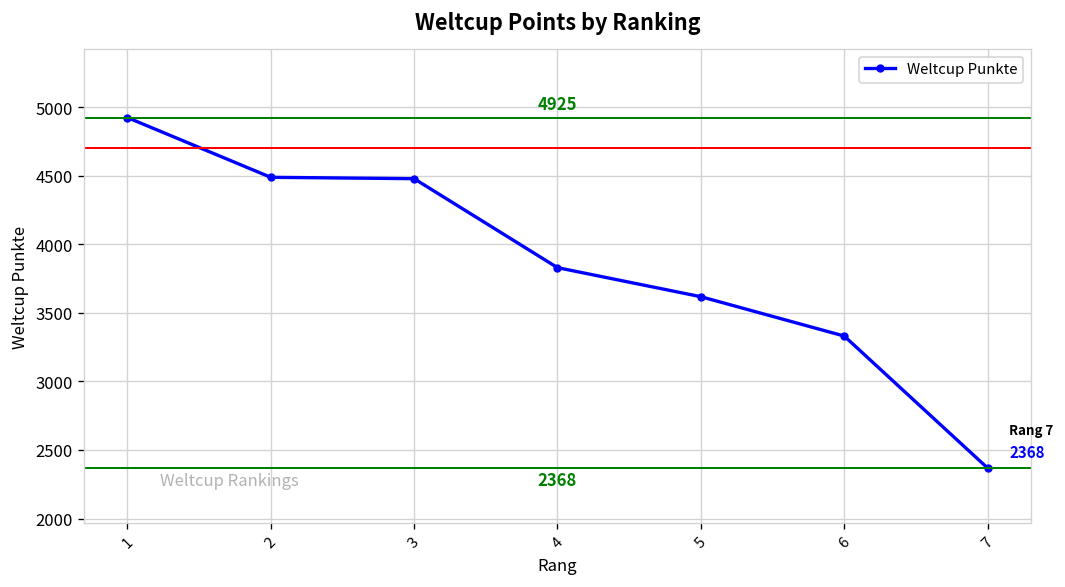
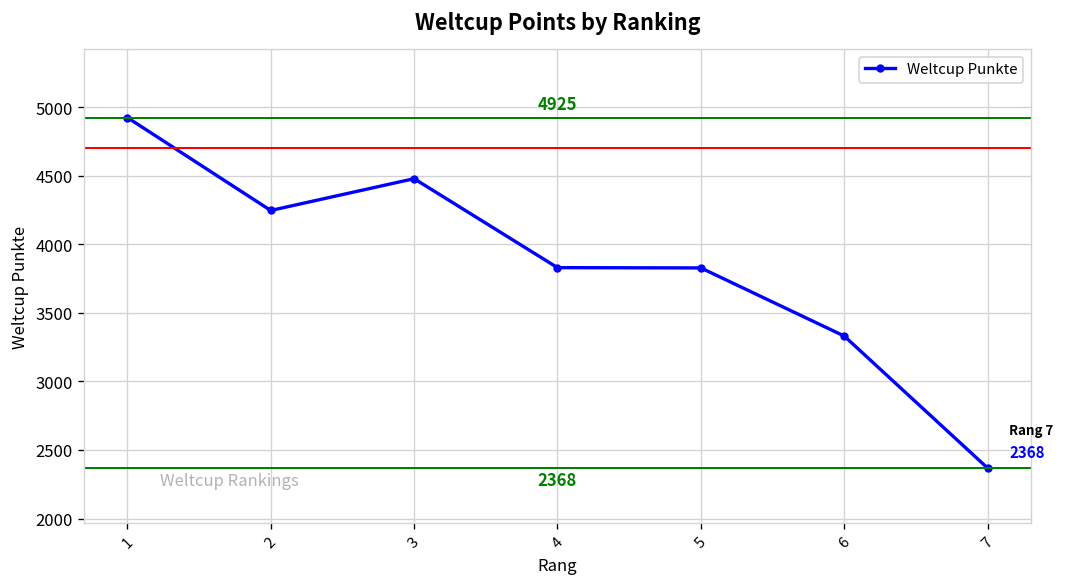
2: 4490 -> 4250
5: 3620 -> 3830
